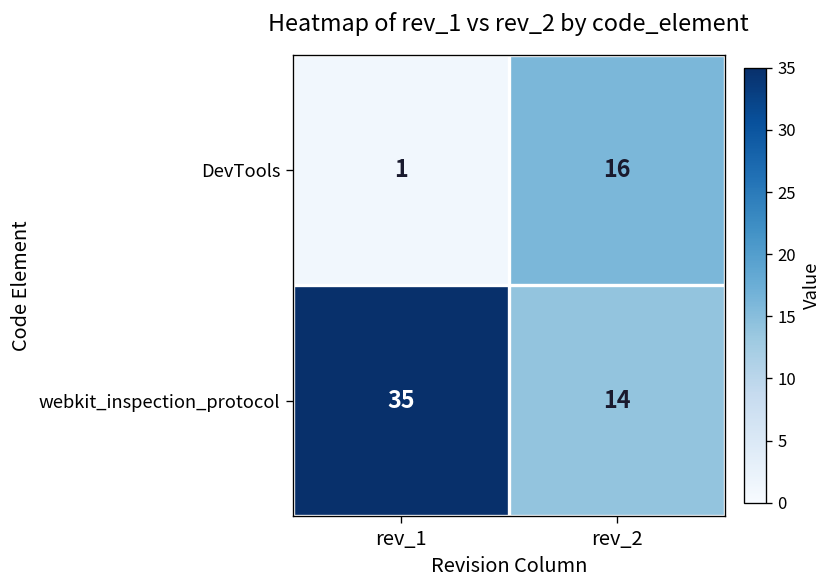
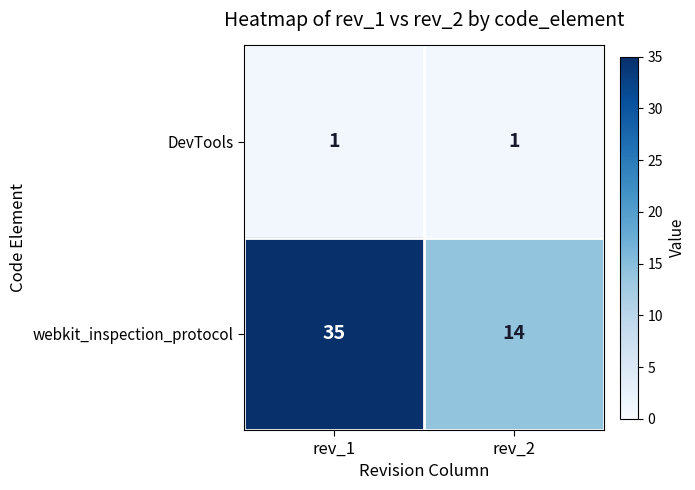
DevTools, rev_2: 16 -> 1
